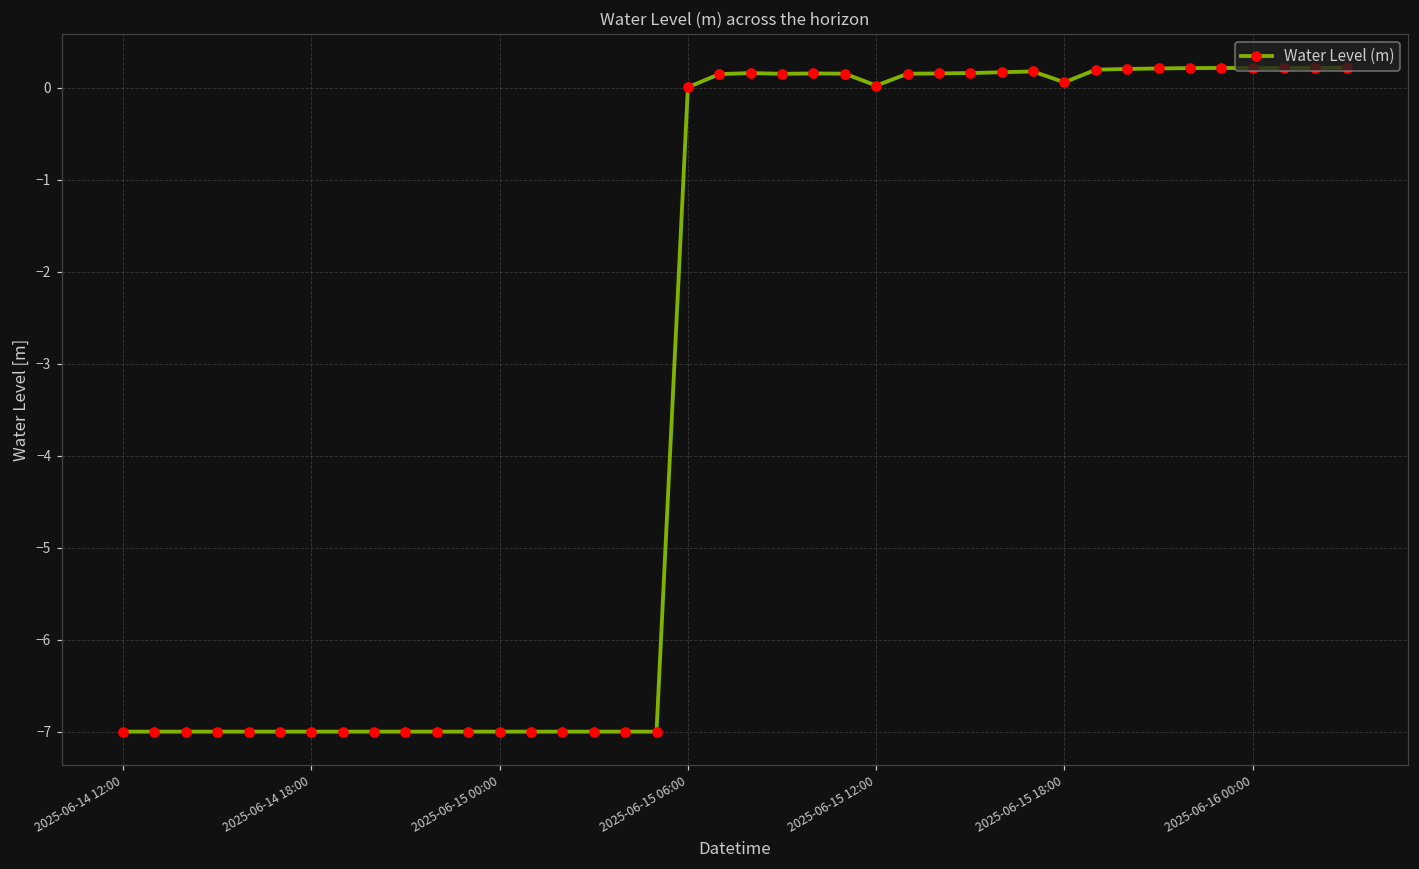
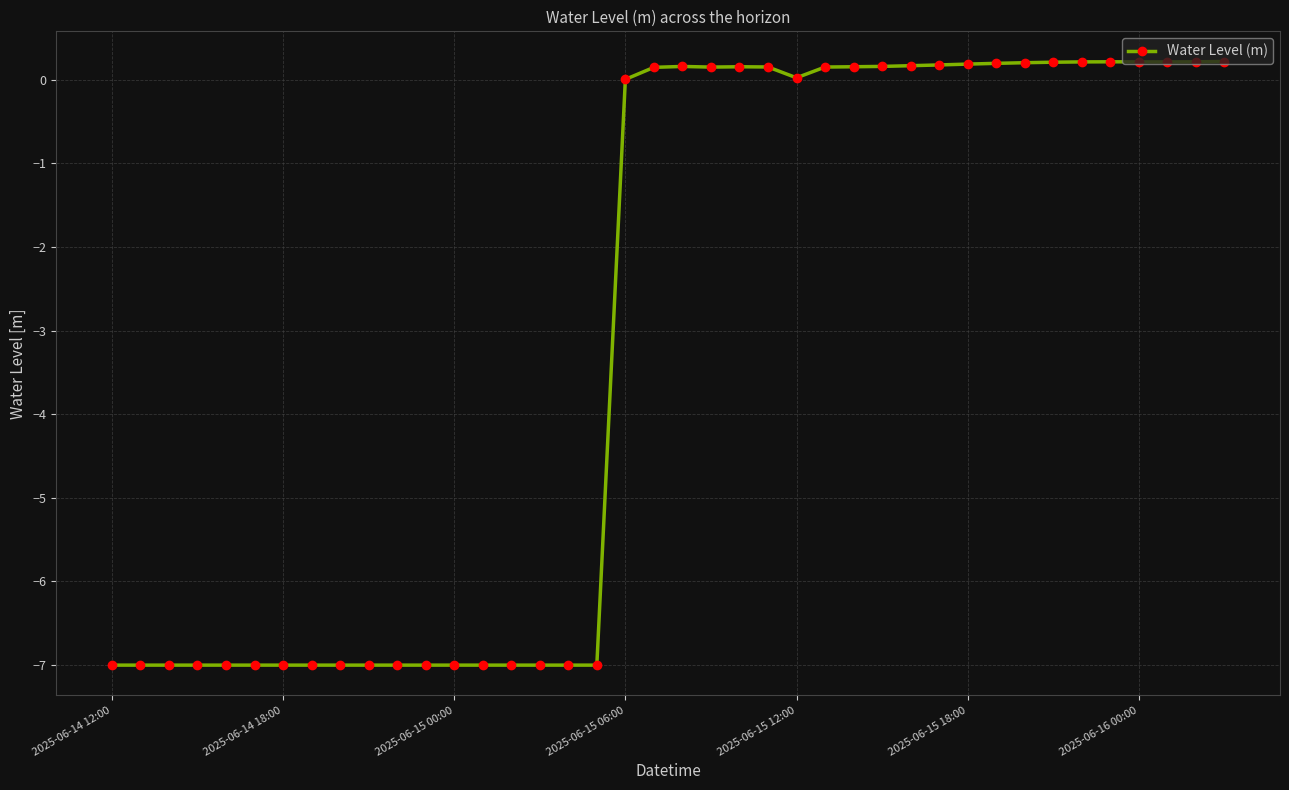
2025-06-15 18:00: 0.1 -> 0.2
